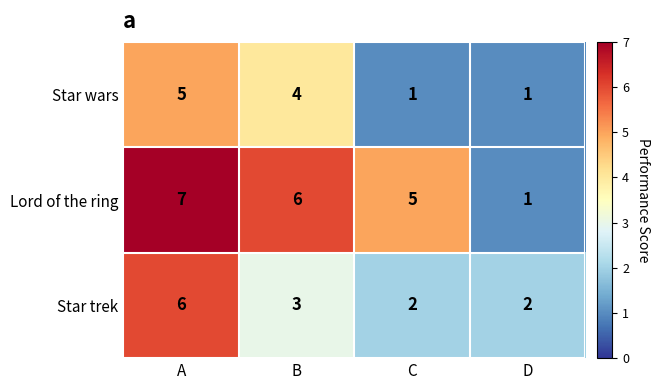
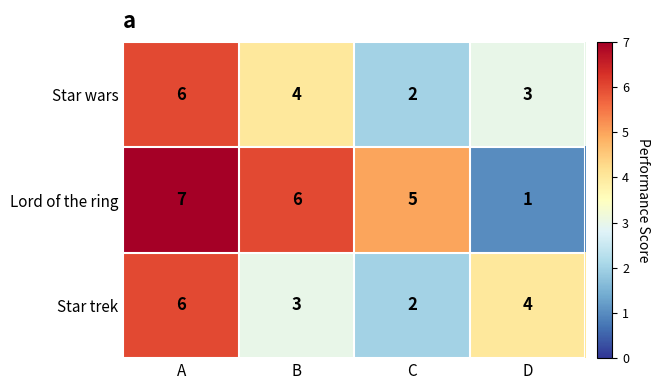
Star wars, A: 5 -> 6
Star wars, C: 1 -> 2
Star wars, D: 1 -> 3
Star trek, D: 2 -> 4
